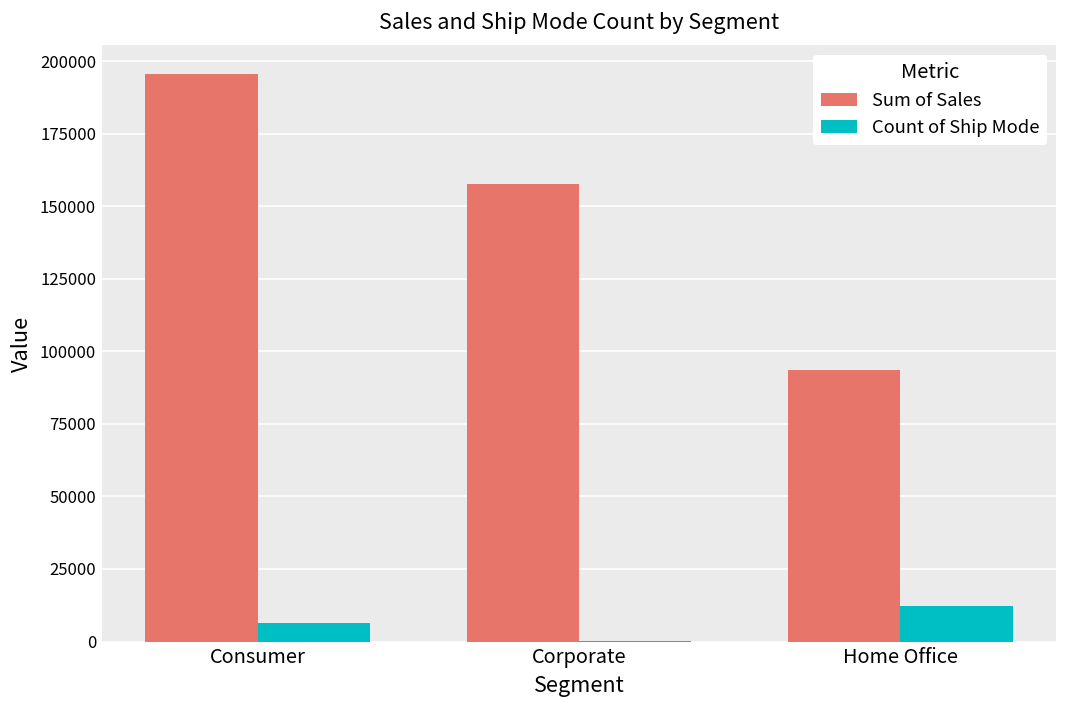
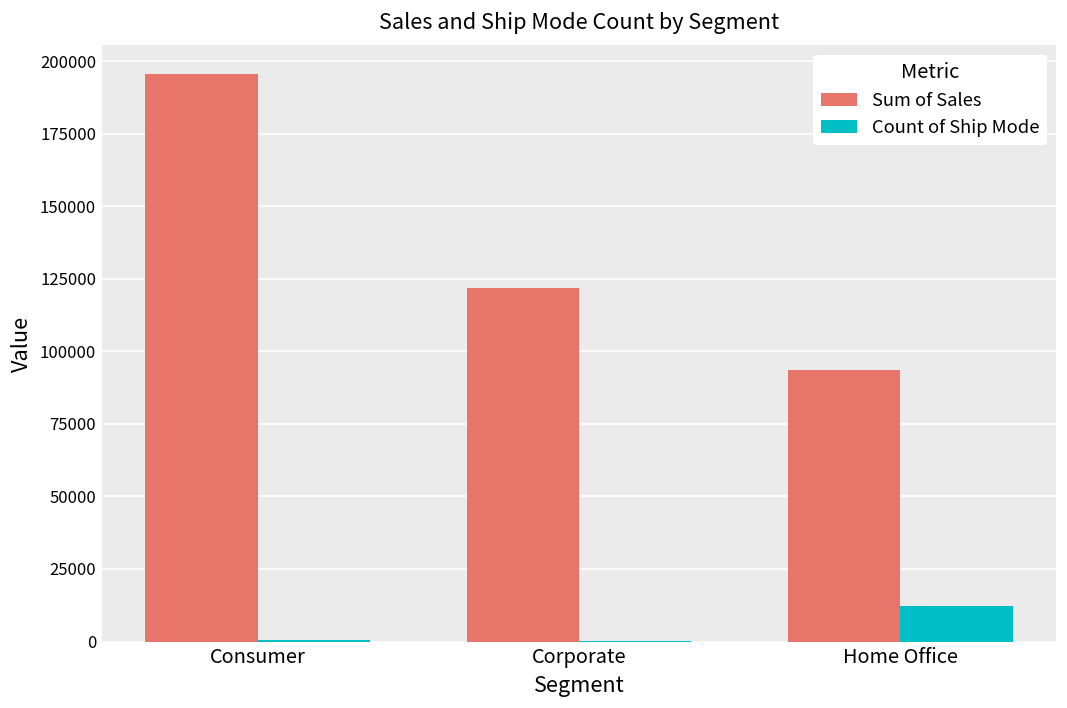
Count of Ship Mode, Consumer: 7000 -> 0
Sum of Sales, Corporate: 158000 -> 122000
